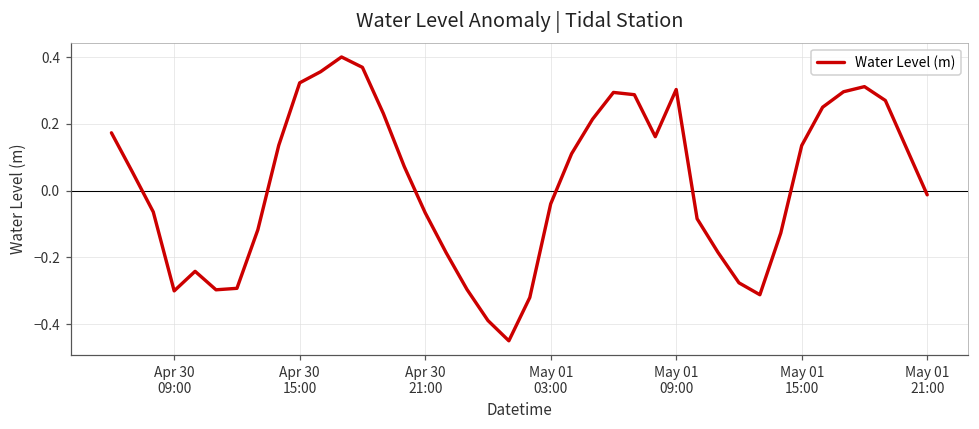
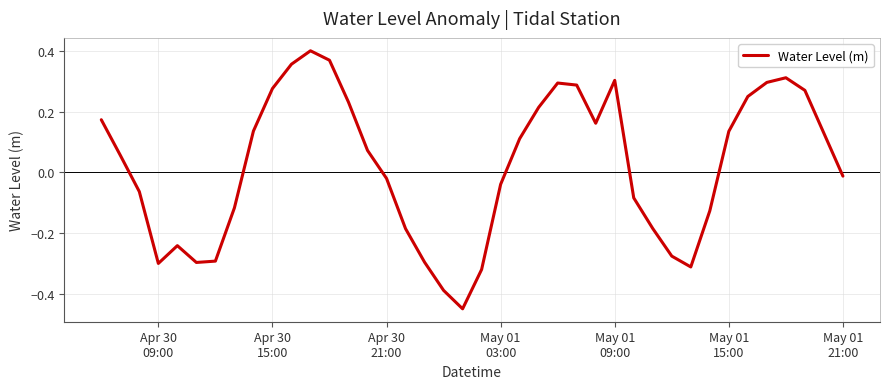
Apr 30 15:00: 0.32 -> 0.28
Apr 30 21:00: -0.07 -> -0.02
